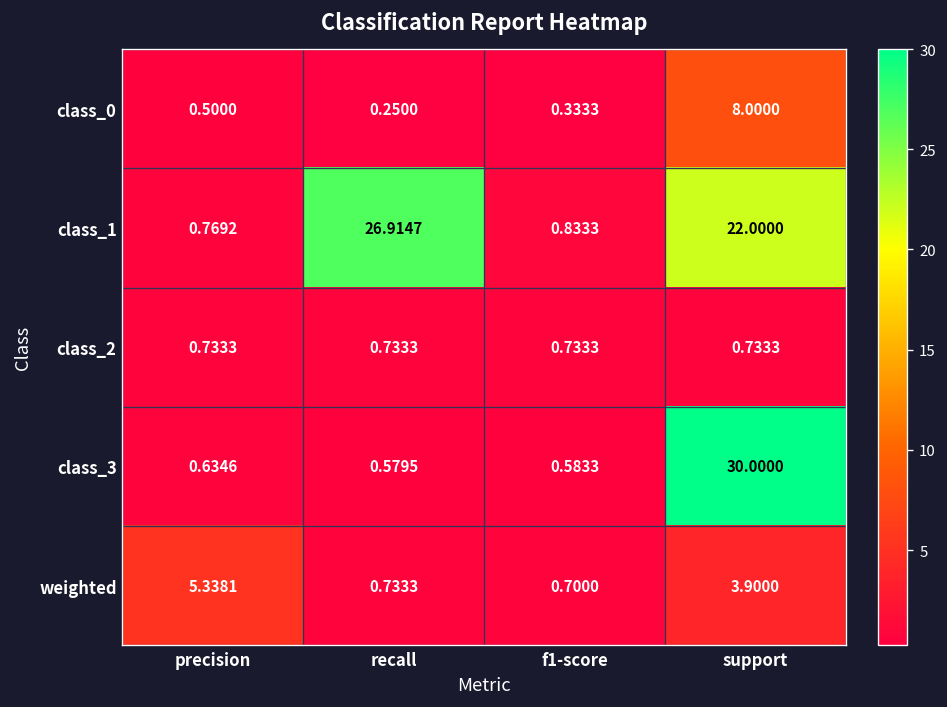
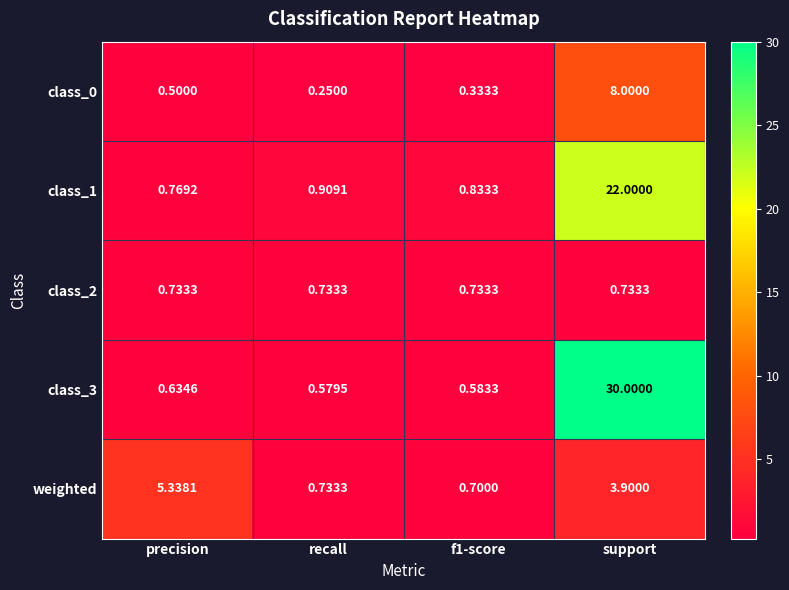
class_1, recall: 26.9147 -> 0.9091
